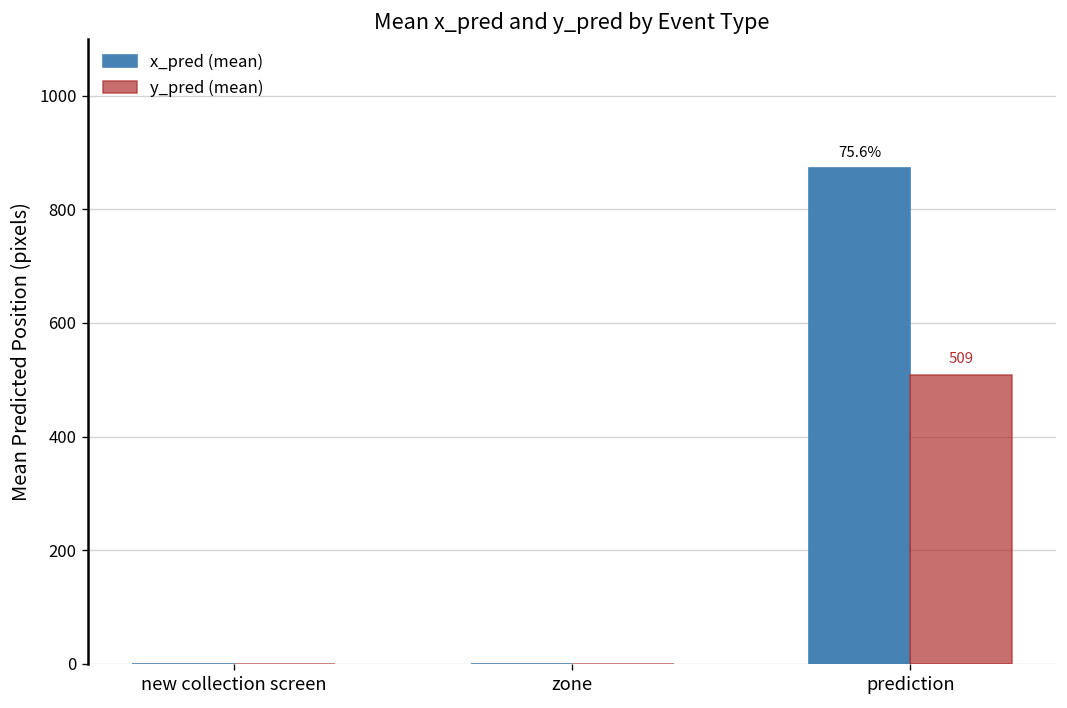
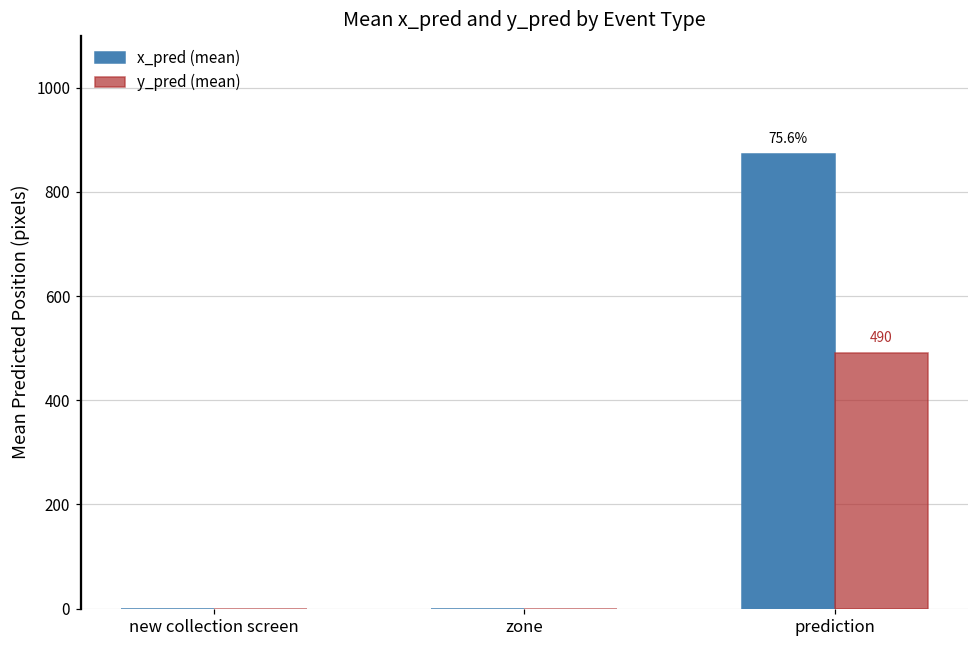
y_pred (mean), prediction: 509 -> 490
